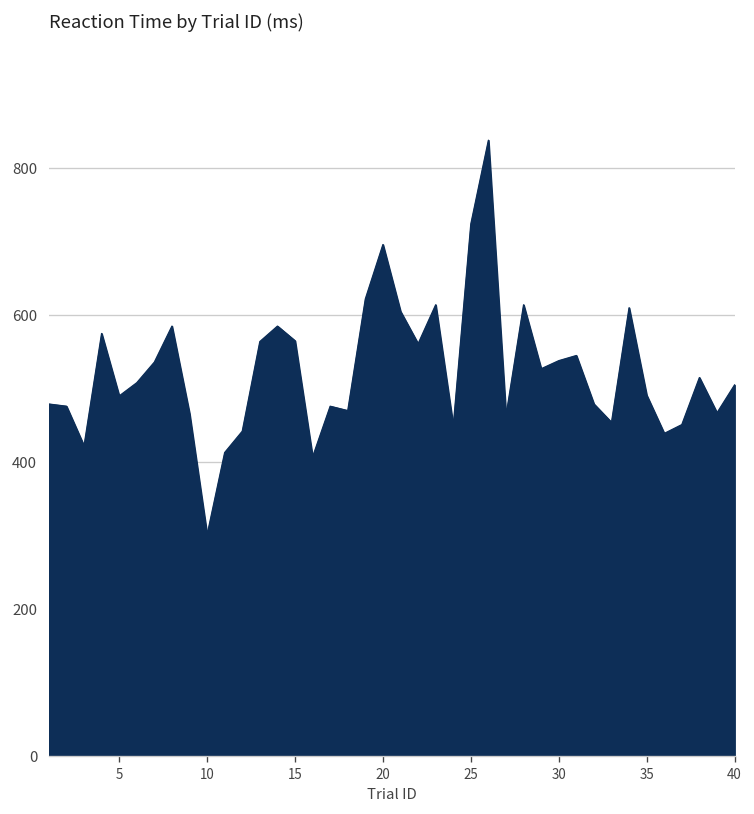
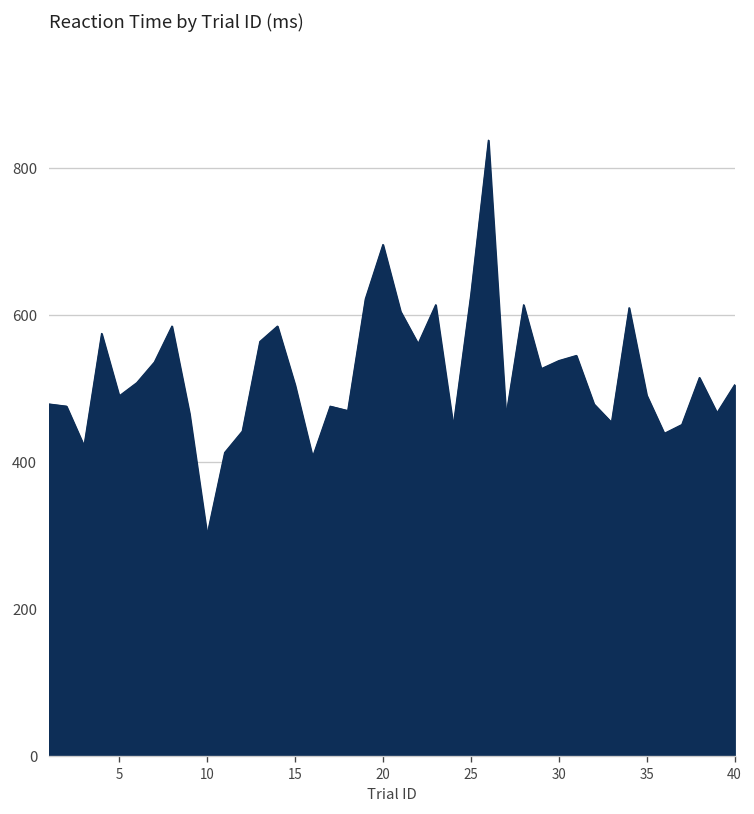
15: 570 -> 510
25: 720 -> 630
